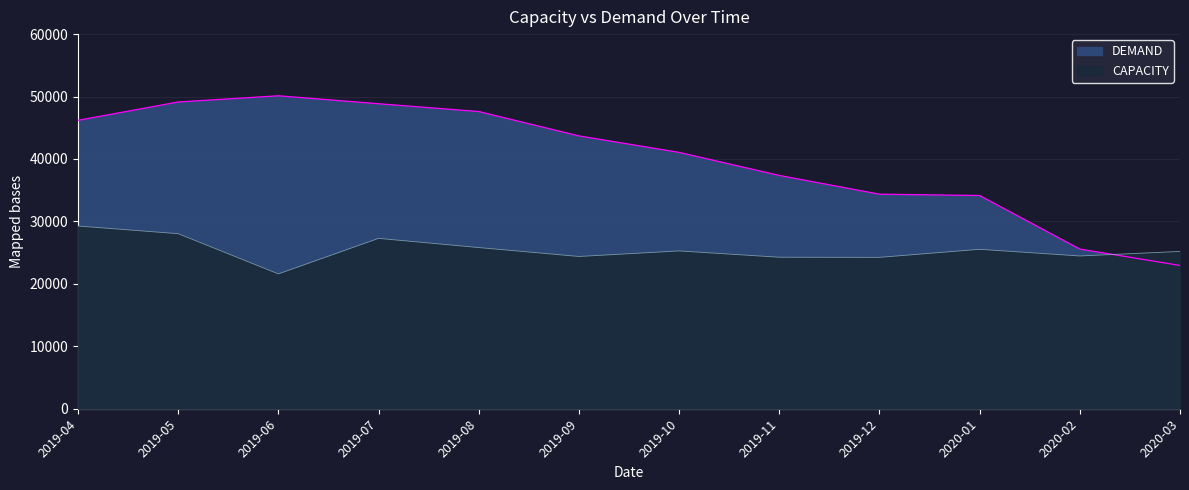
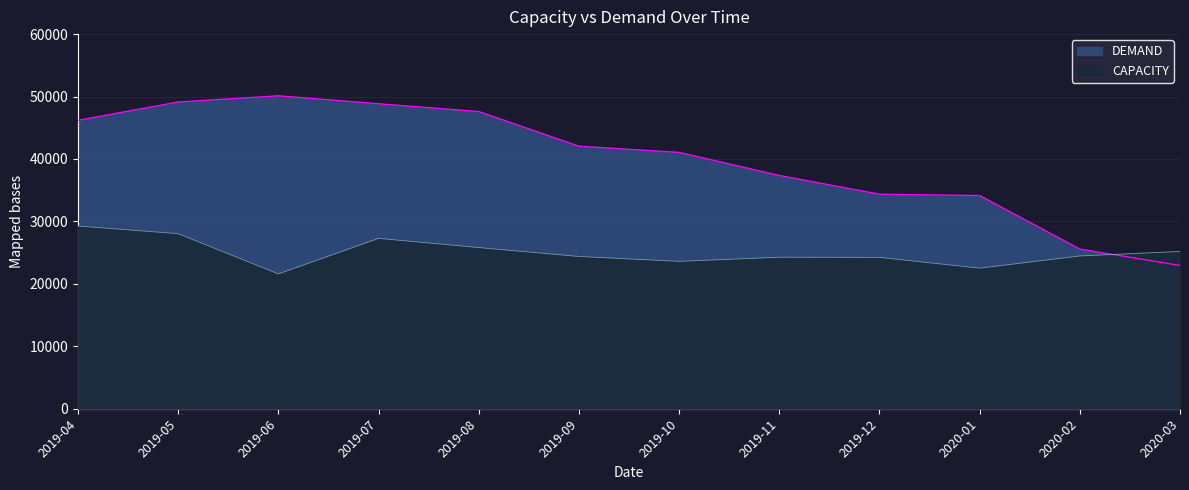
DEMAND, 2019-09: 44000 -> 42000
CAPACITY, 2019-10: 25000 -> 24000
CAPACITY, 2020-01: 26000 -> 23000
